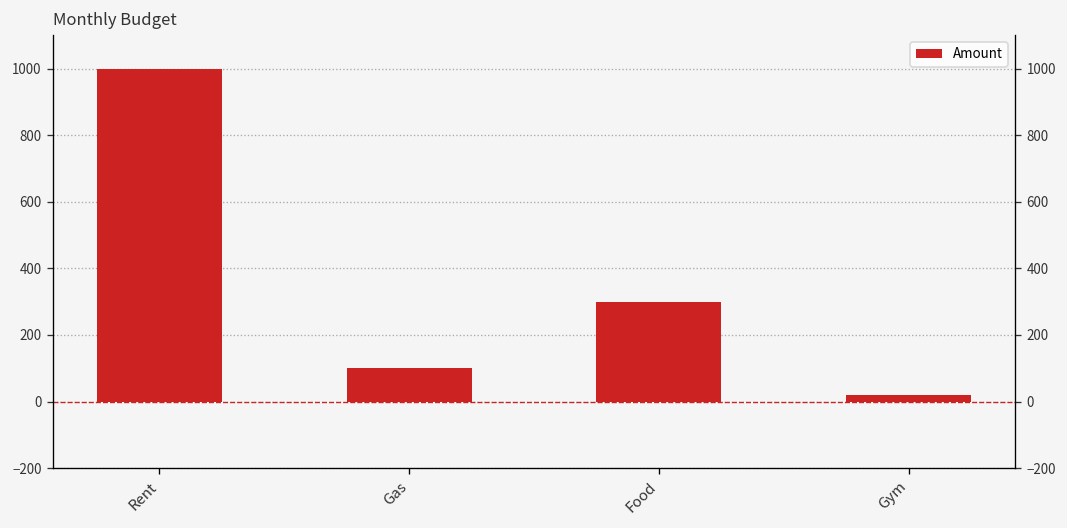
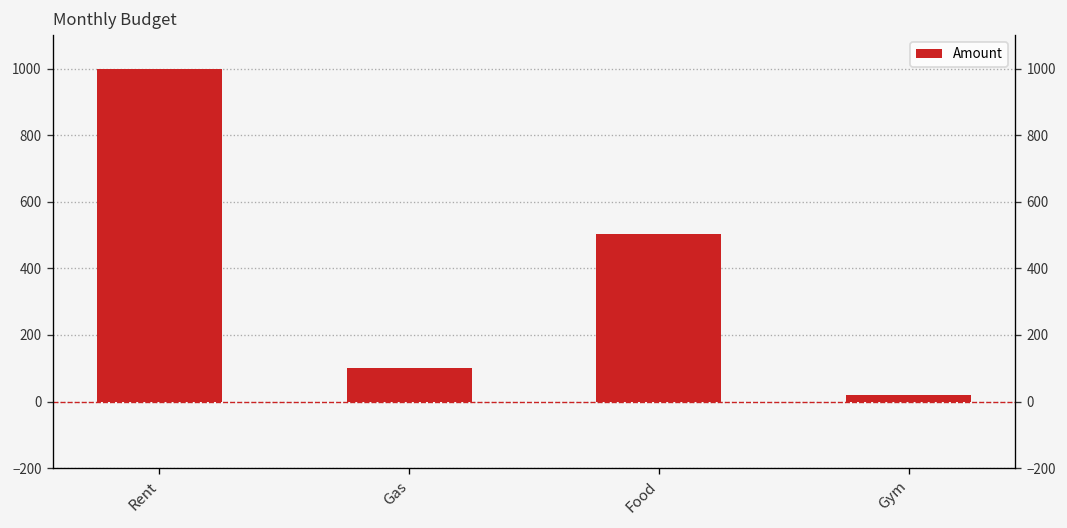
Food: 300 -> 500
